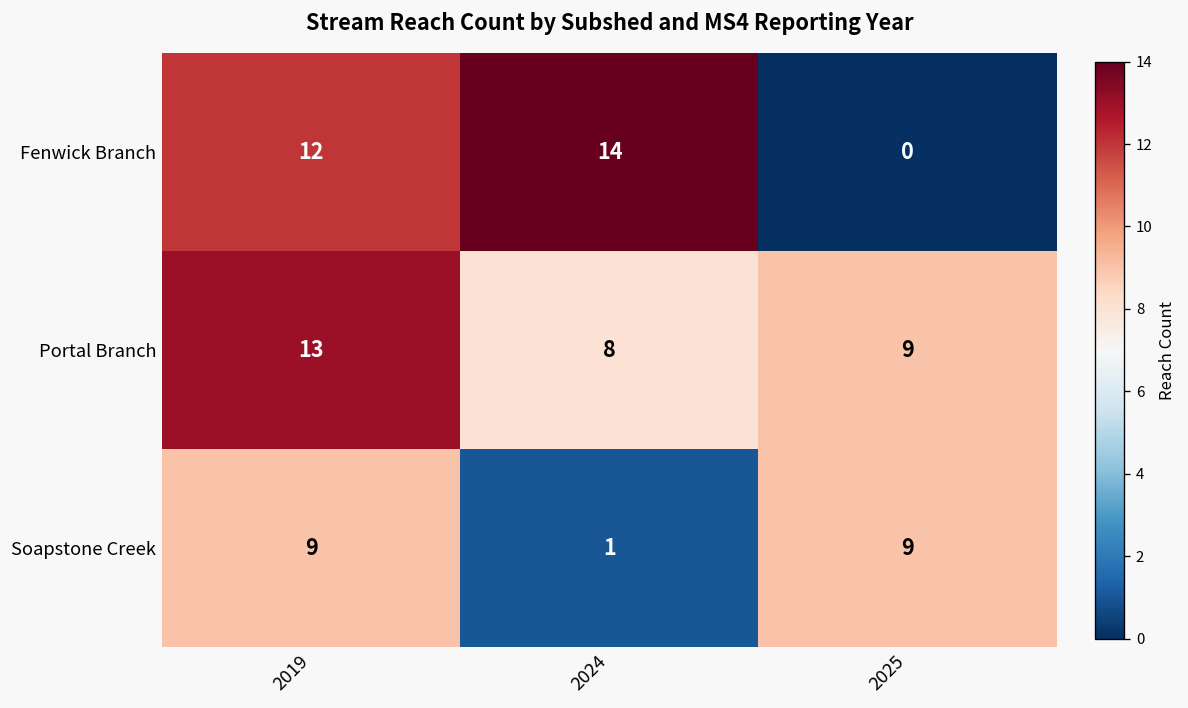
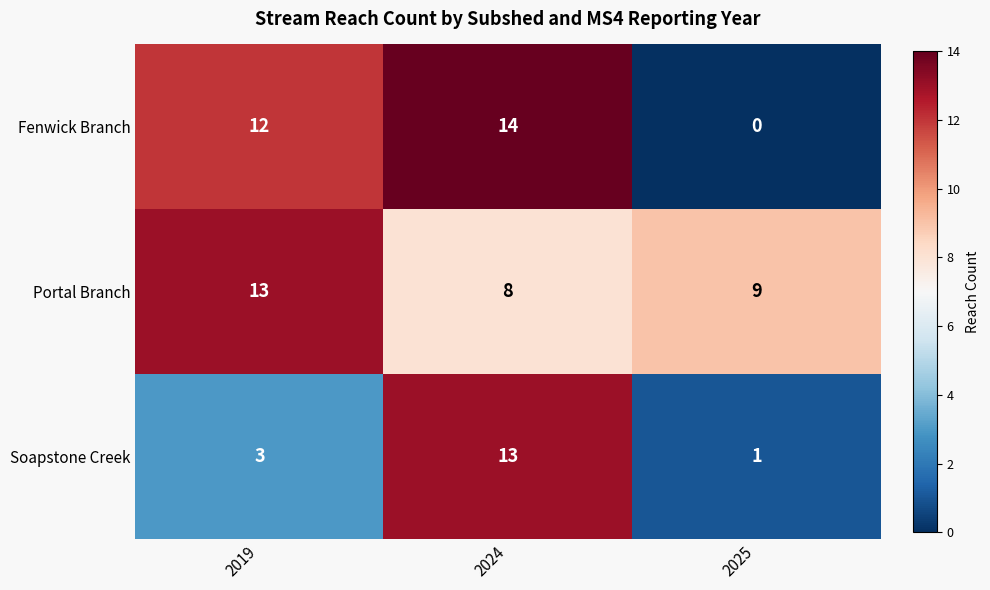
Soapstone Creek, 2019: 9 -> 3
Soapstone Creek, 2024: 1 -> 13
Soapstone Creek, 2025: 9 -> 1
